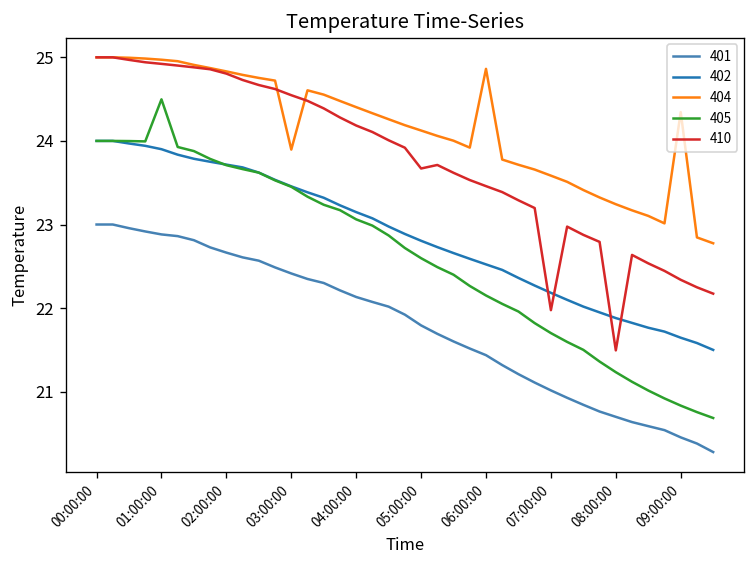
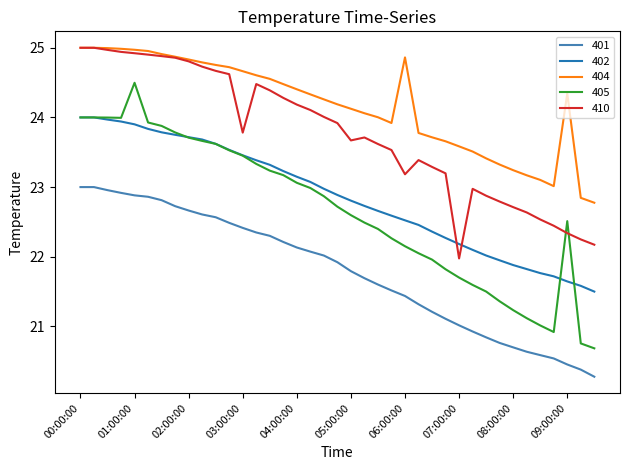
404, 03:00:00: 23.9 -> 24.7
410, 03:00:00: 24.5 -> 23.8
410, 06:00:00: 23.5 -> 23.2
410, 08:00:00: 21.5 -> 22.7
405, 09:00:00: 20.8 -> 22.5
